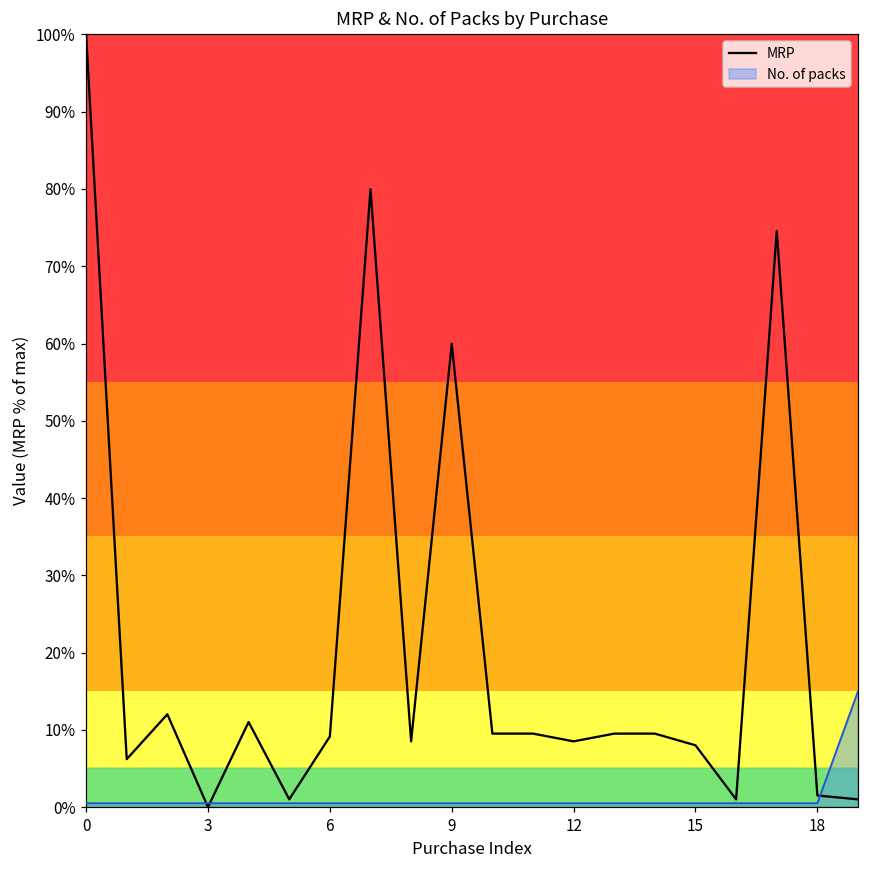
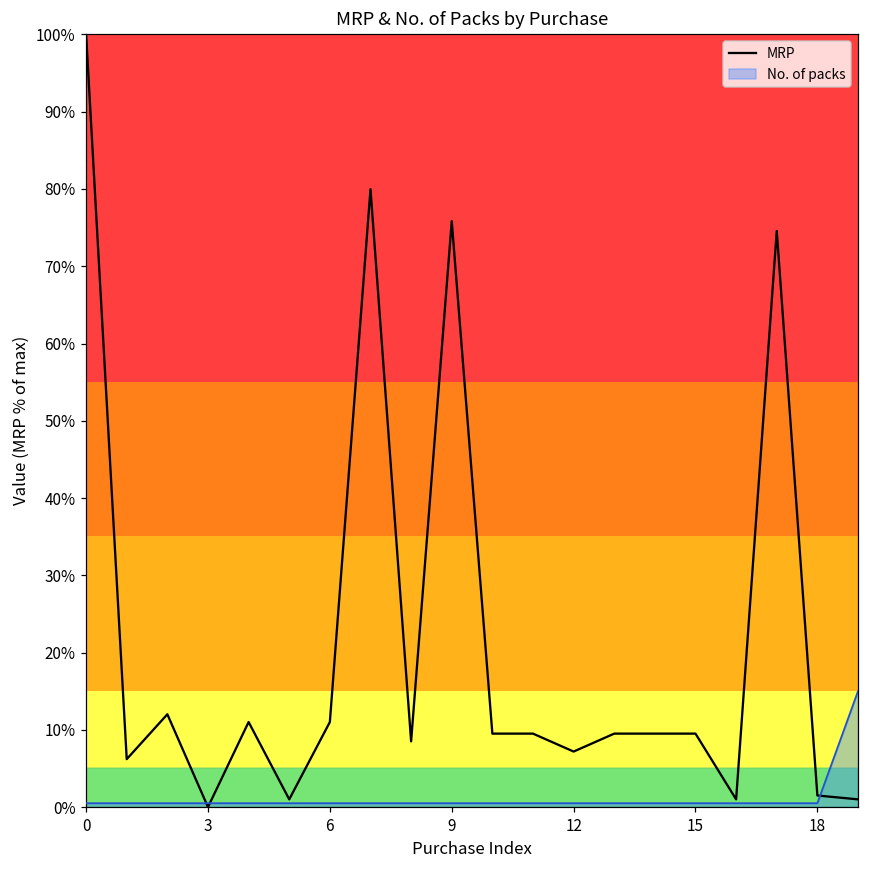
MRP, 6: 9% -> 11%
MRP, 9: 60% -> 76%
MRP, 12: 9% -> 7%
MRP, 15: 8% -> 10%
